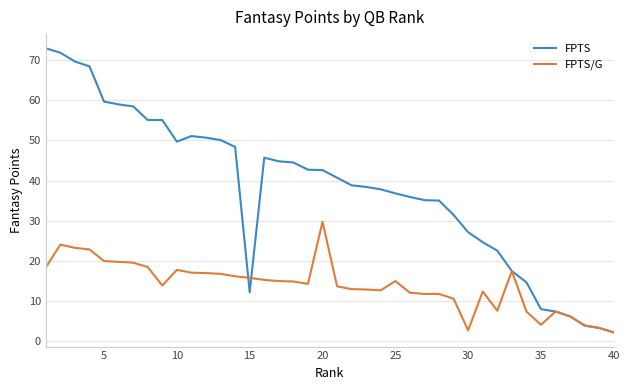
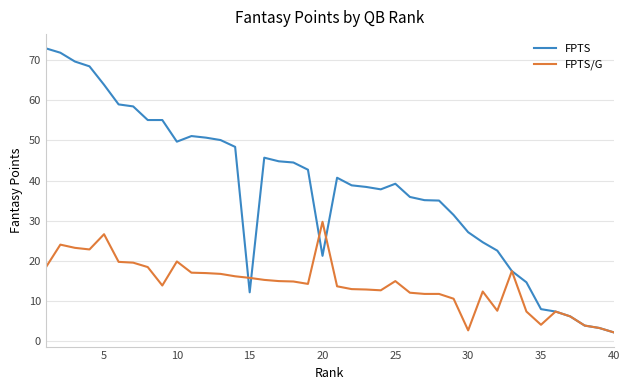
FPTS, 5: 60 -> 64
FPTS/G, 5: 20 -> 27
FPTS/G, 10: 18 -> 20
FPTS, 20: 43 -> 21
FPTS, 25: 37 -> 39
